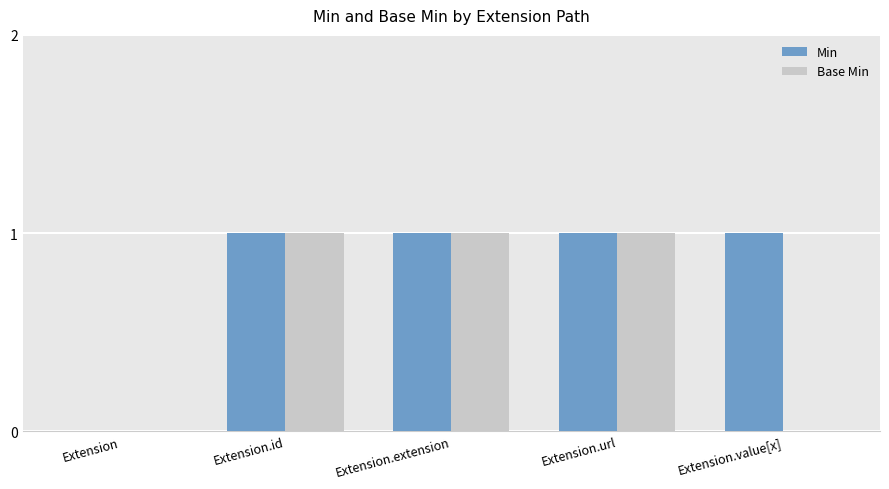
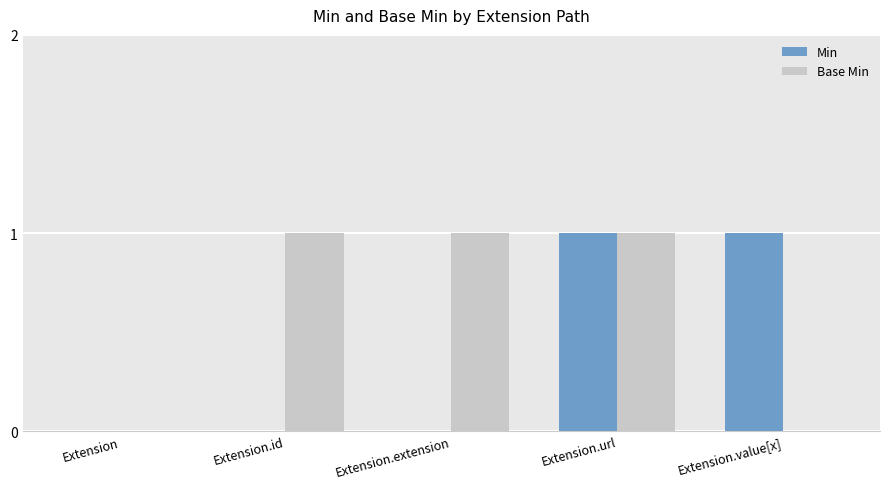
Min, Extension.id: 1 -> 0
Min, Extension.extension: 1 -> 0
